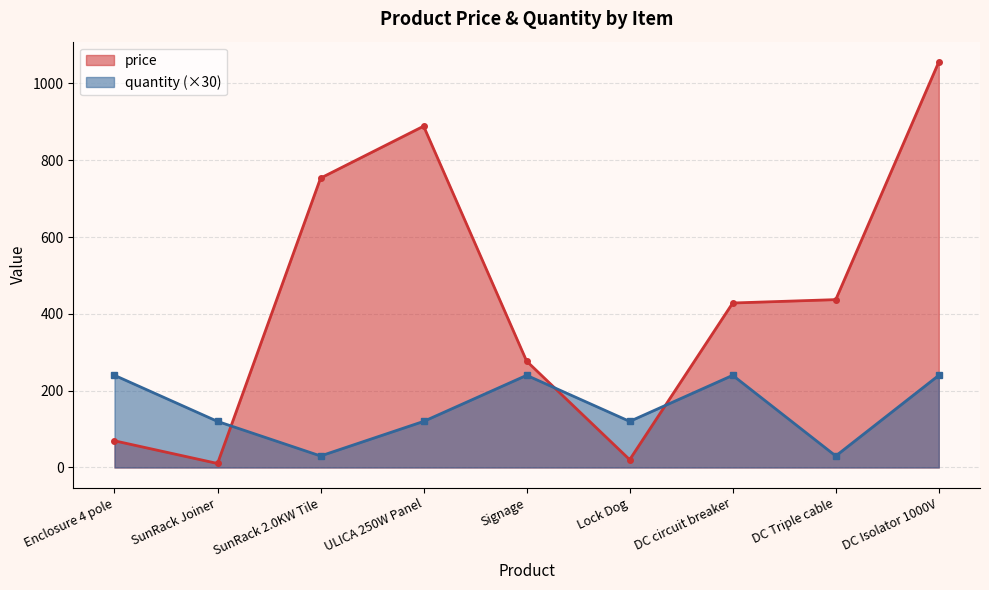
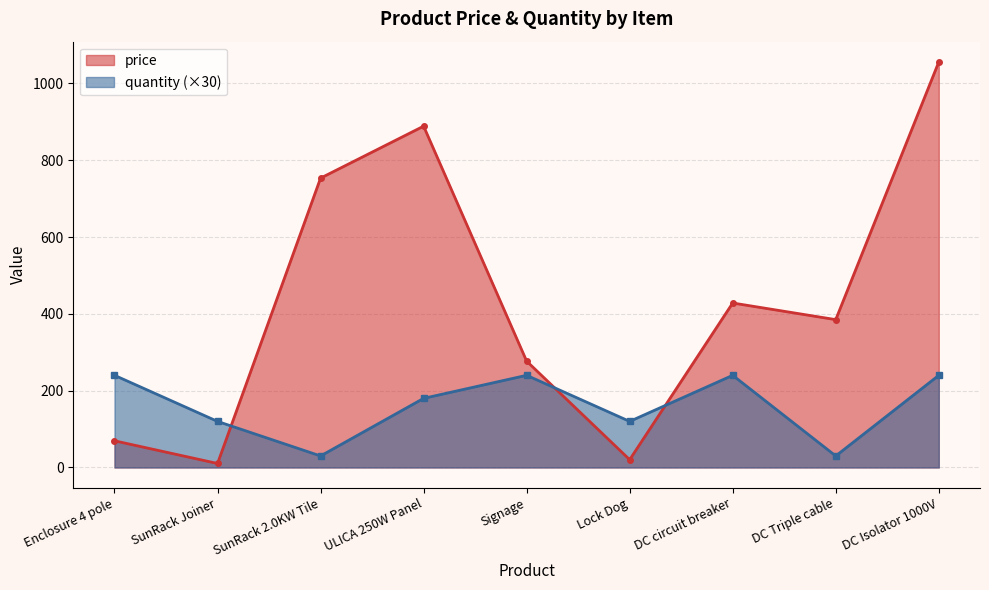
quantity (×30), ULICA 250W Panel: 120 -> 180
price, DC Triple cable: 440 -> 390
